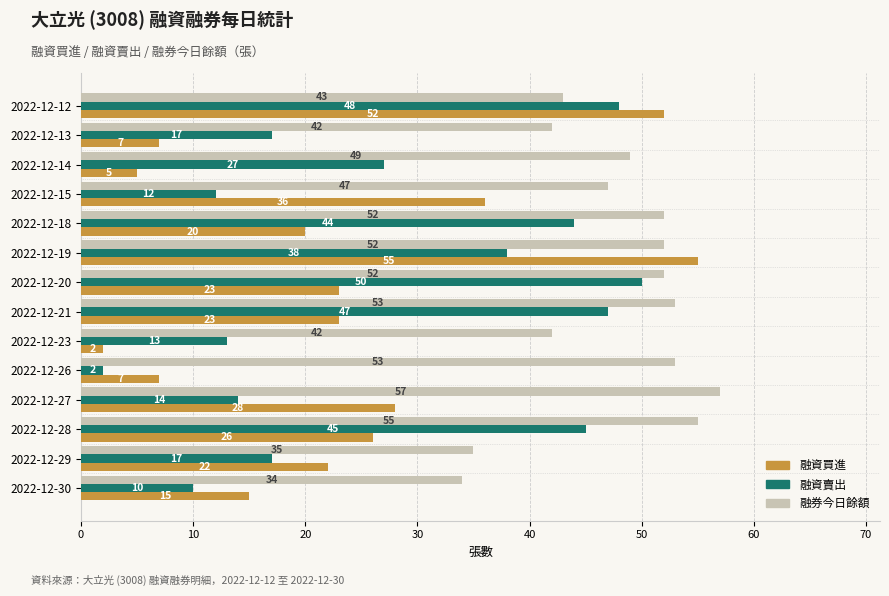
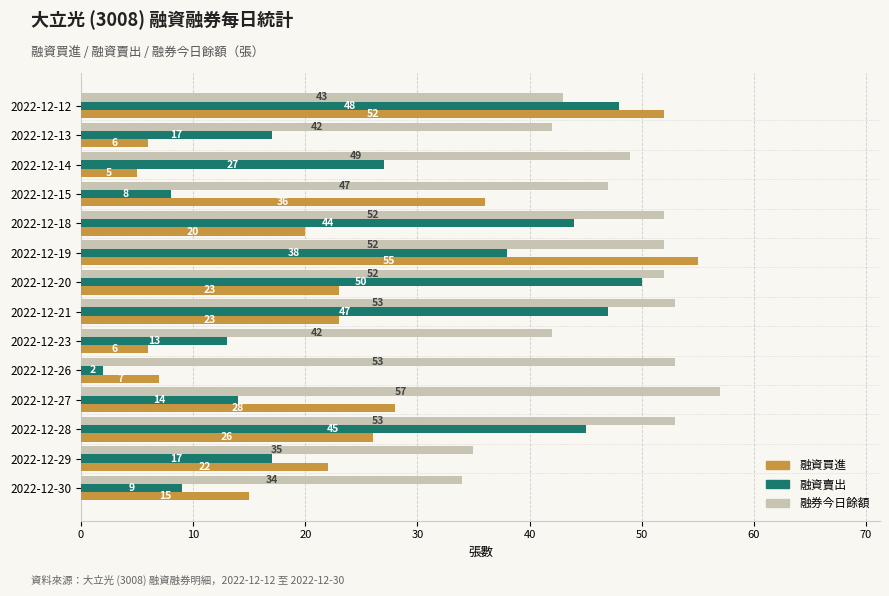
融資買進, 2022-12-13: 7 -> 6
融資賣出, 2022-12-15: 12 -> 8
融資買進, 2022-12-23: 2 -> 6
融券今日餘額, 2022-12-28: 55 -> 53
融資賣出, 2022-12-30: 10 -> 9
